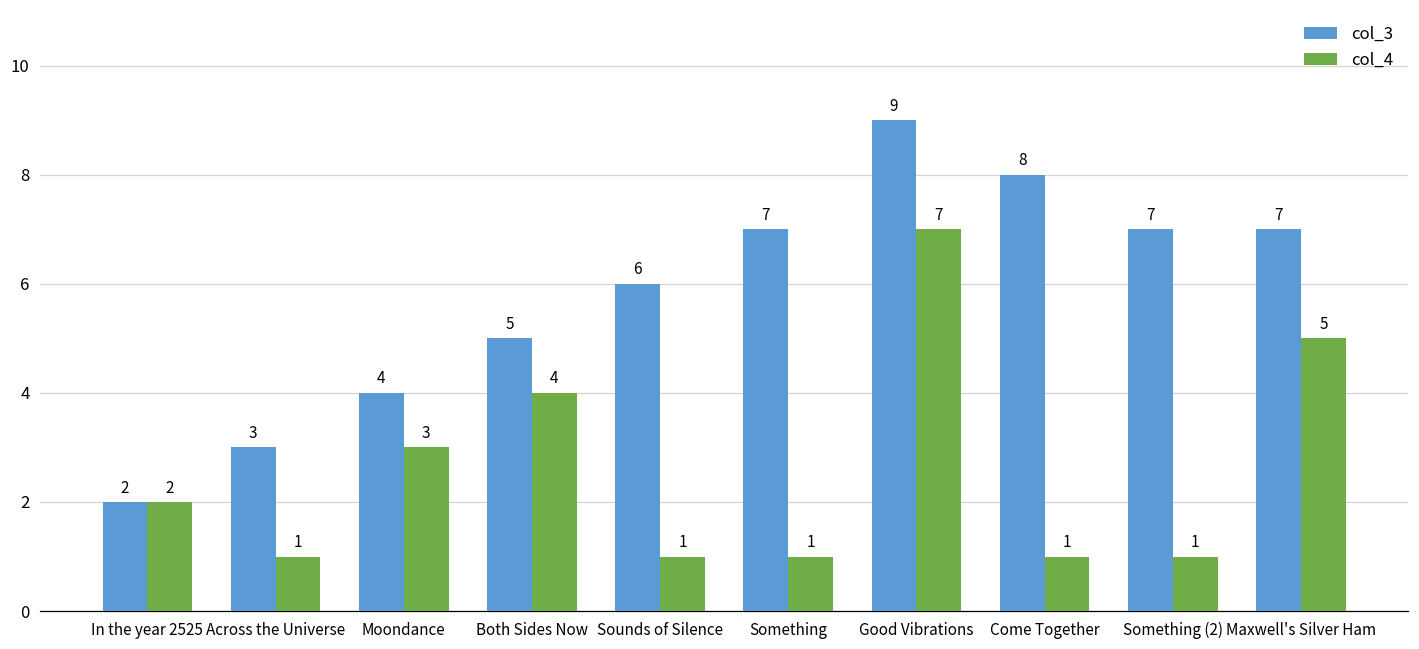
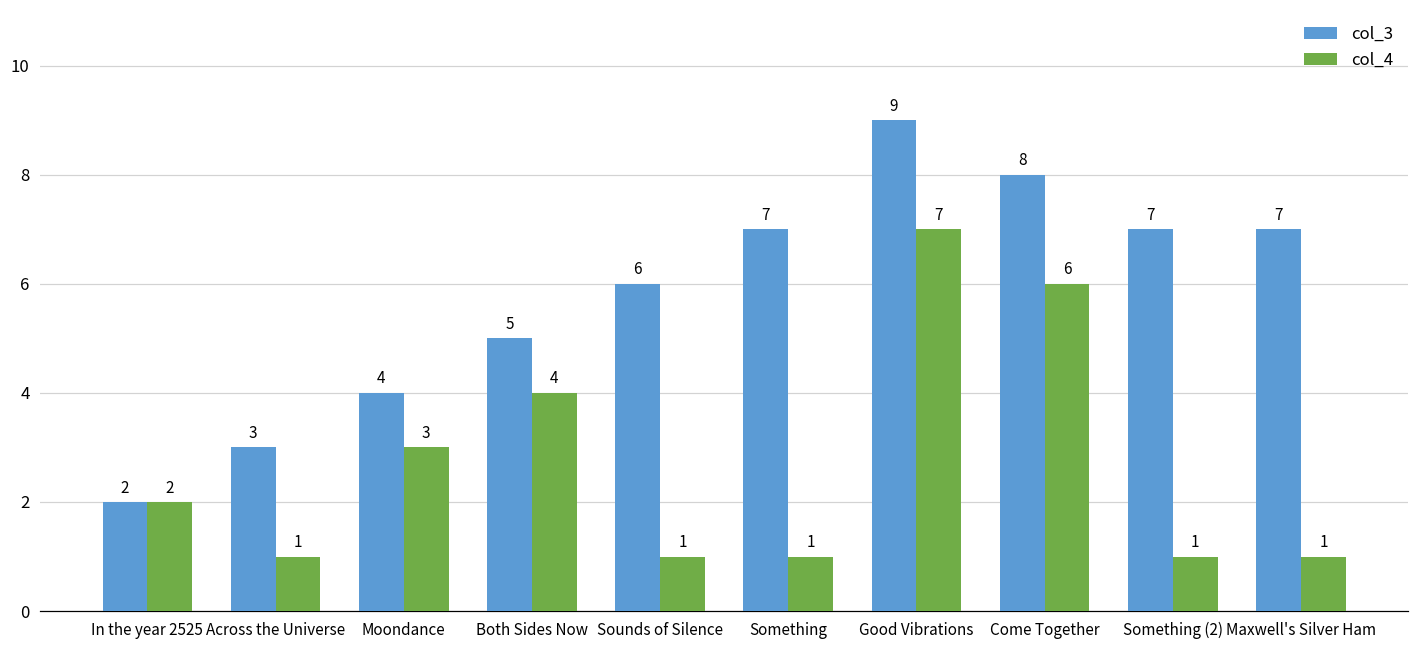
col_4, Come Together: 1 -> 6
col_4, Maxwell's Silver Ham: 5 -> 1
